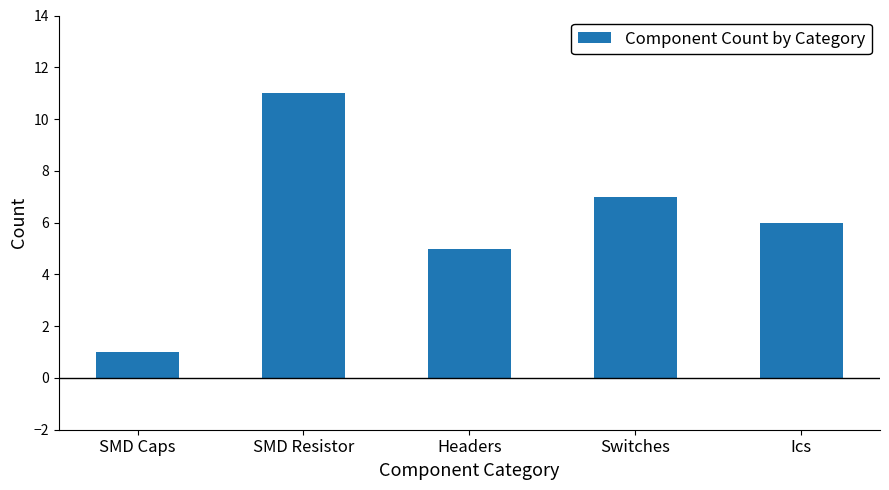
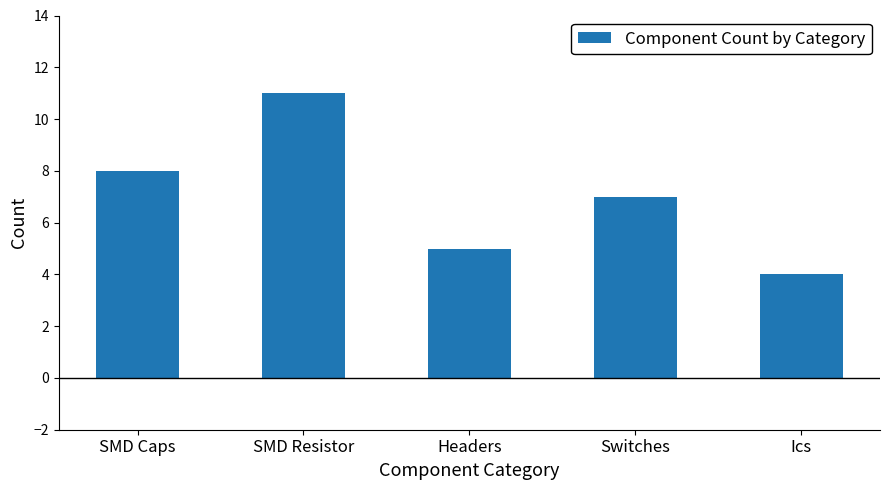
SMD Caps: 1 -> 8
Ics: 6 -> 4
